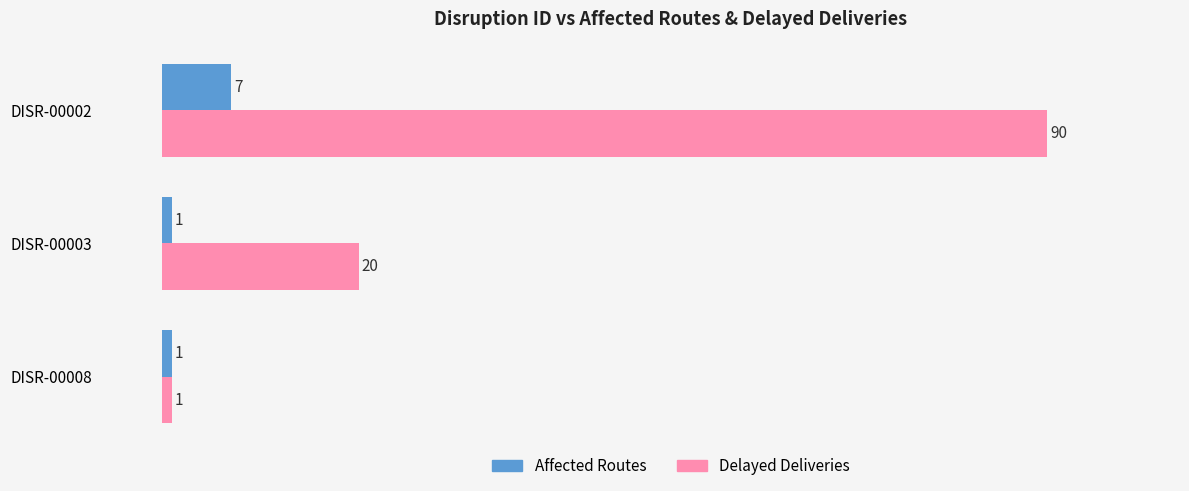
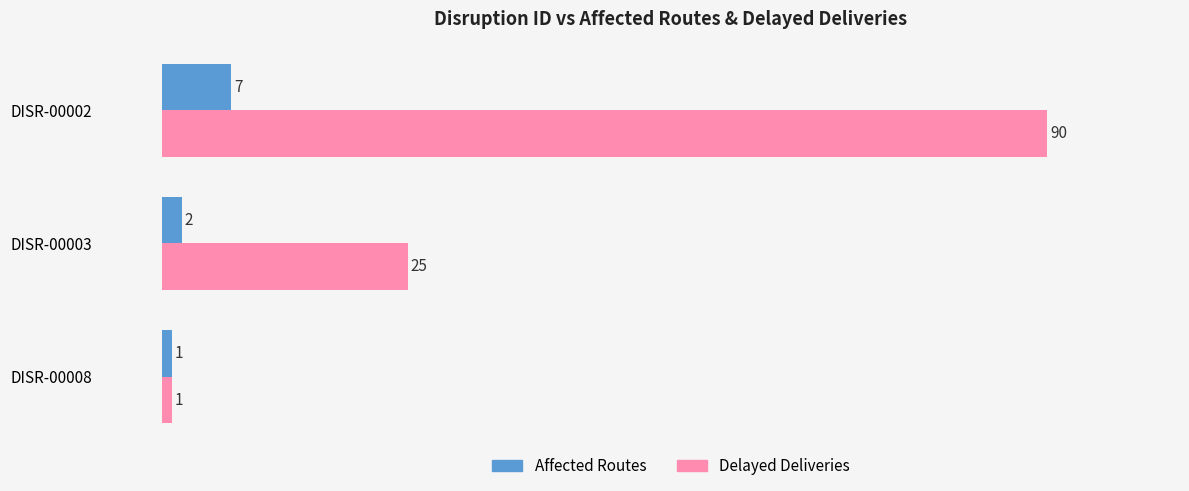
Affected Routes, DISR-00003: 1 -> 2
Delayed Deliveries, DISR-00003: 20 -> 25
